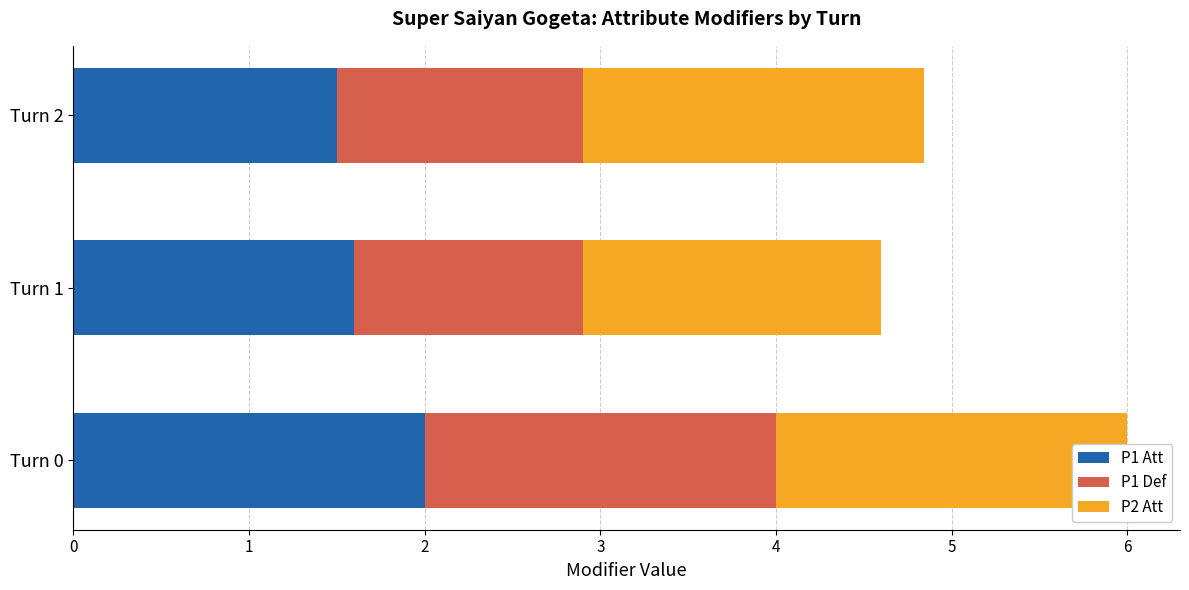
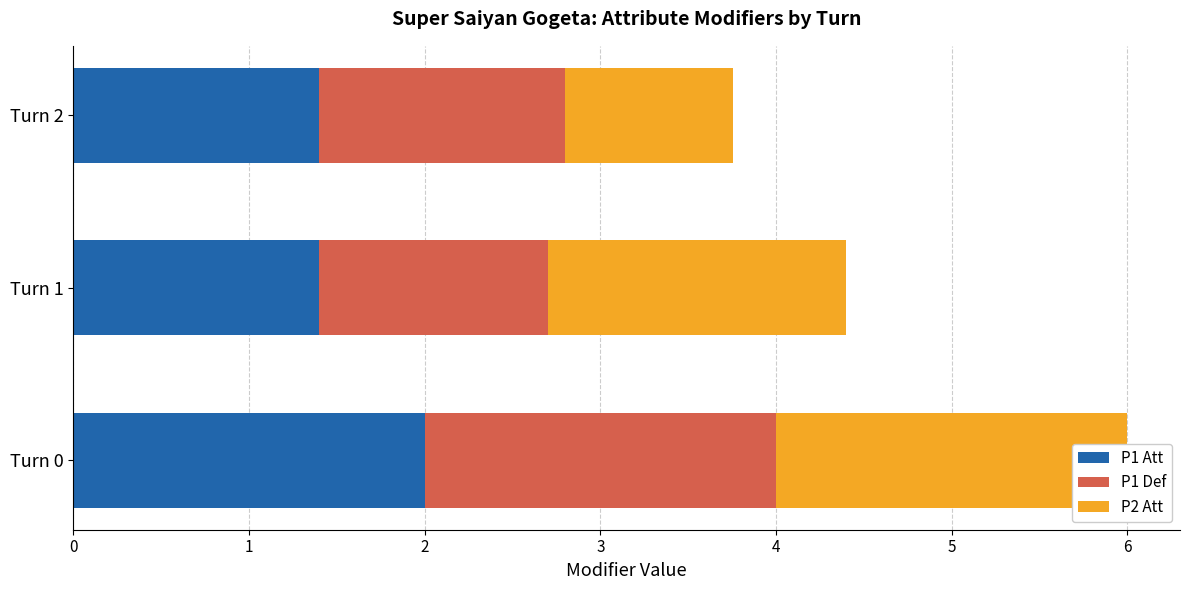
P1 Att, Turn 2: 1.5 -> 1.4
P2 Att, Turn 2: 1.94 -> 0.96
P1 Att, Turn 1: 1.6 -> 1.4
